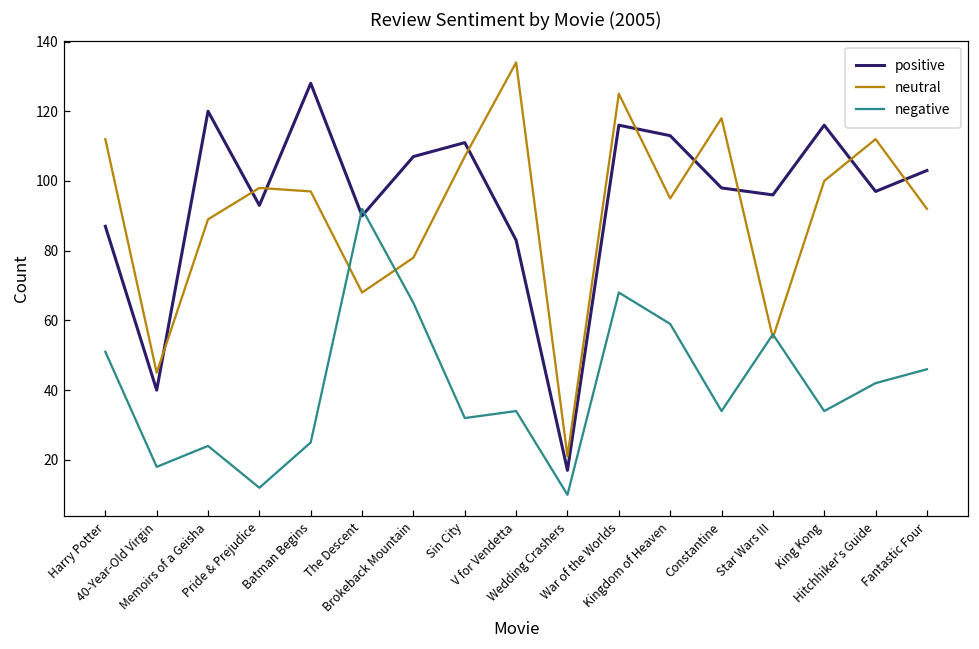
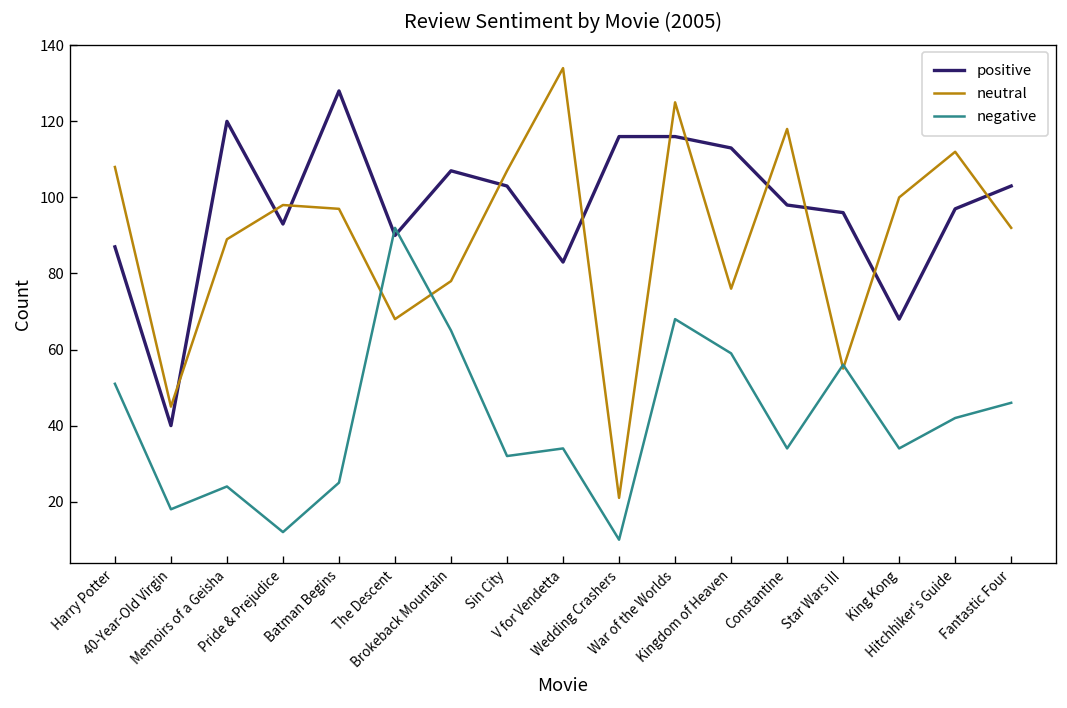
neutral, Harry Potter: 112 -> 108
positive, Sin City: 111 -> 103
positive, Wedding Crashers: 17 -> 116
neutral, Kingdom of Heaven: 95 -> 76
positive, King Kong: 116 -> 68
